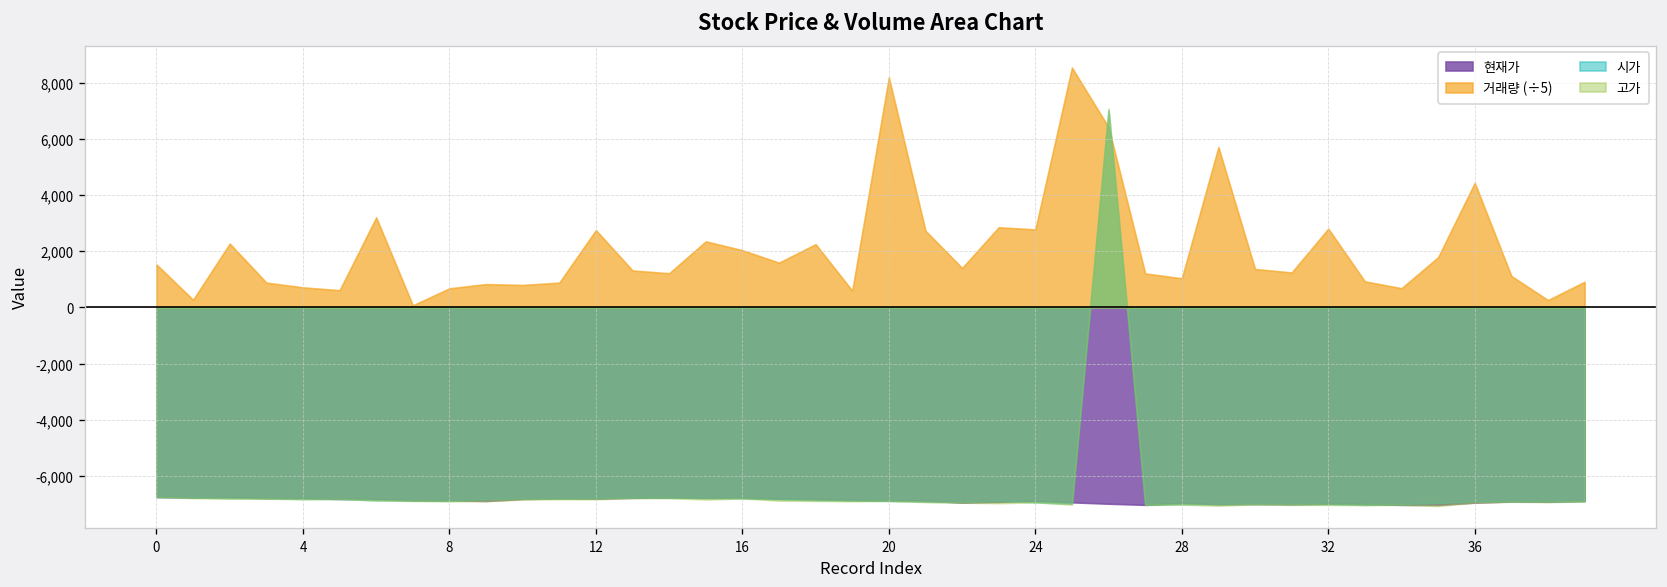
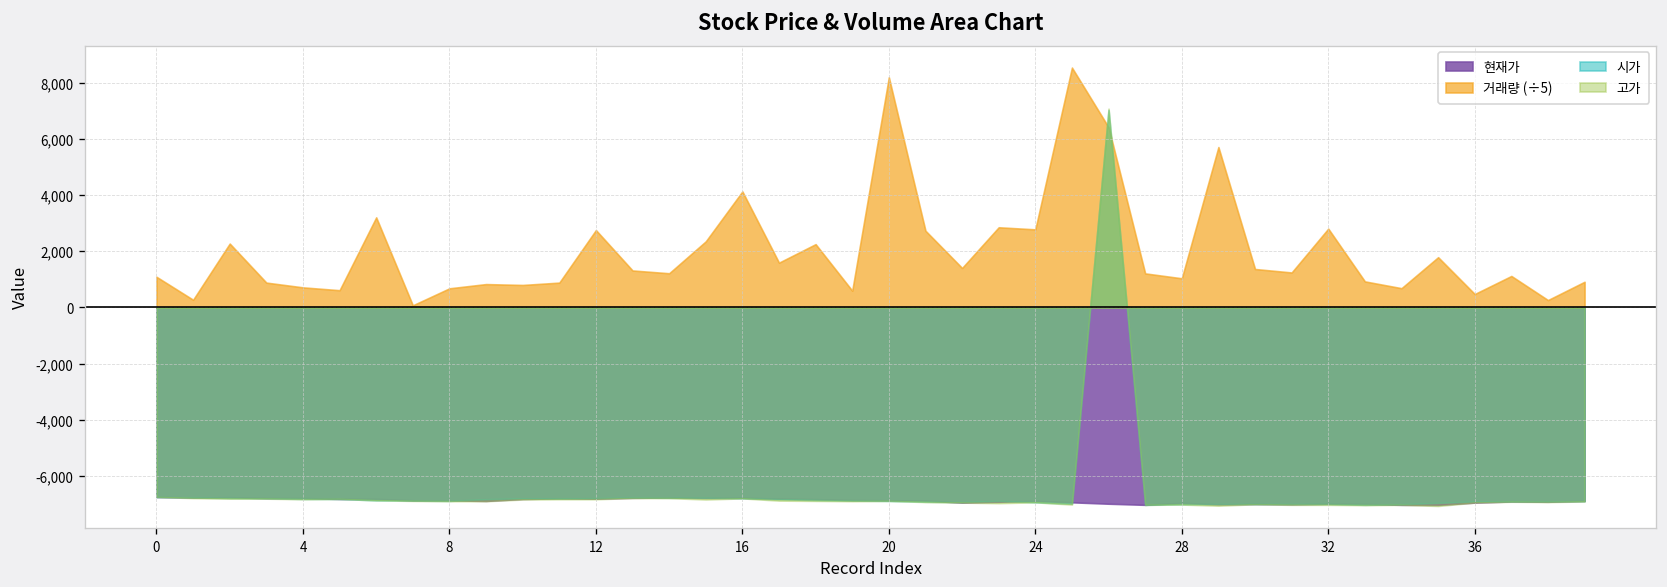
거래량 (÷5), 0: 1,500 -> 1,100
거래량 (÷5), 16: 2,000 -> 4,100
거래량 (÷5), 36: 4,400 -> 500
